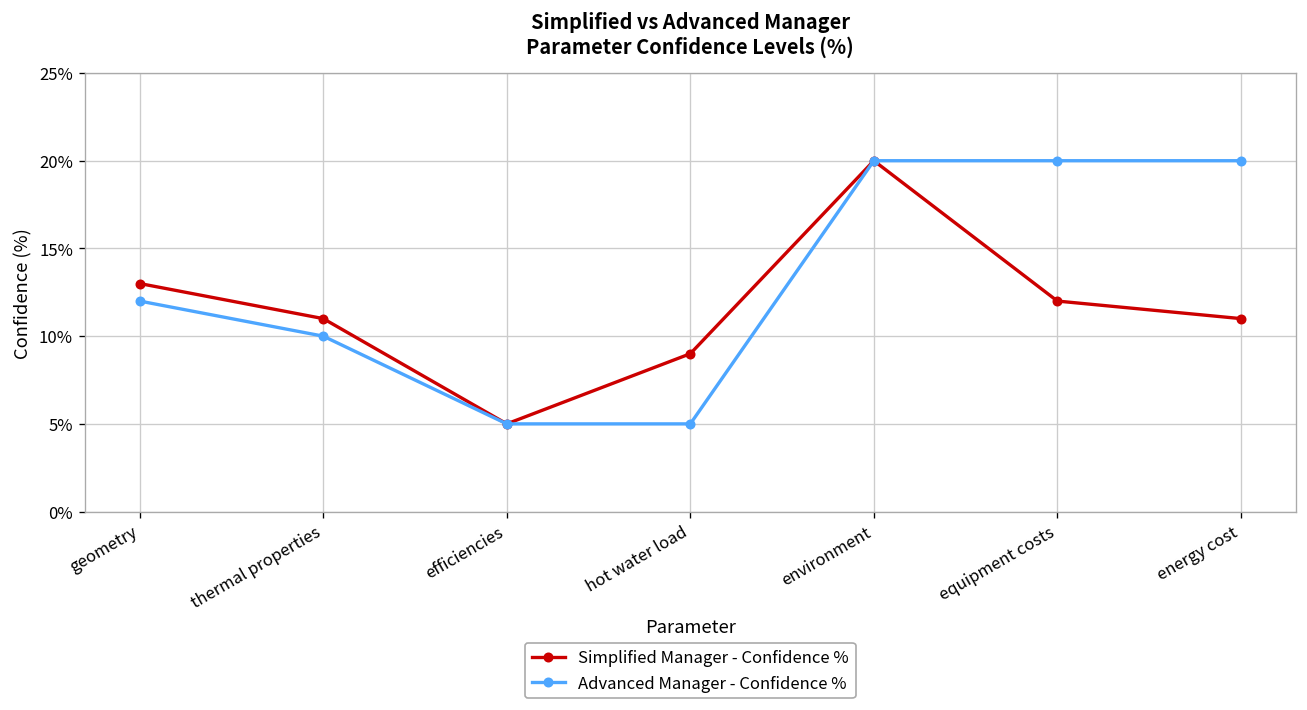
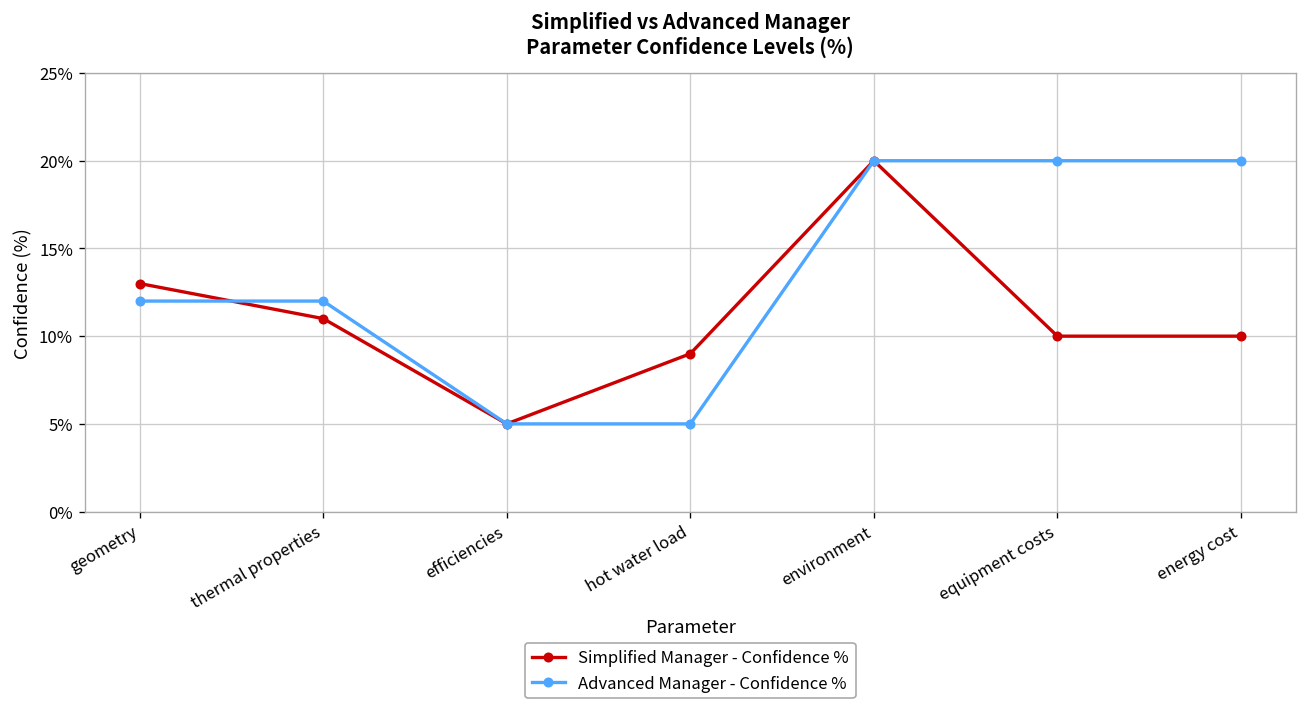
Advanced Manager - Confidence %, thermal properties: 10% -> 12%
Simplified Manager - Confidence %, equipment costs: 12% -> 10%
Simplified Manager - Confidence %, energy cost: 11% -> 10%
